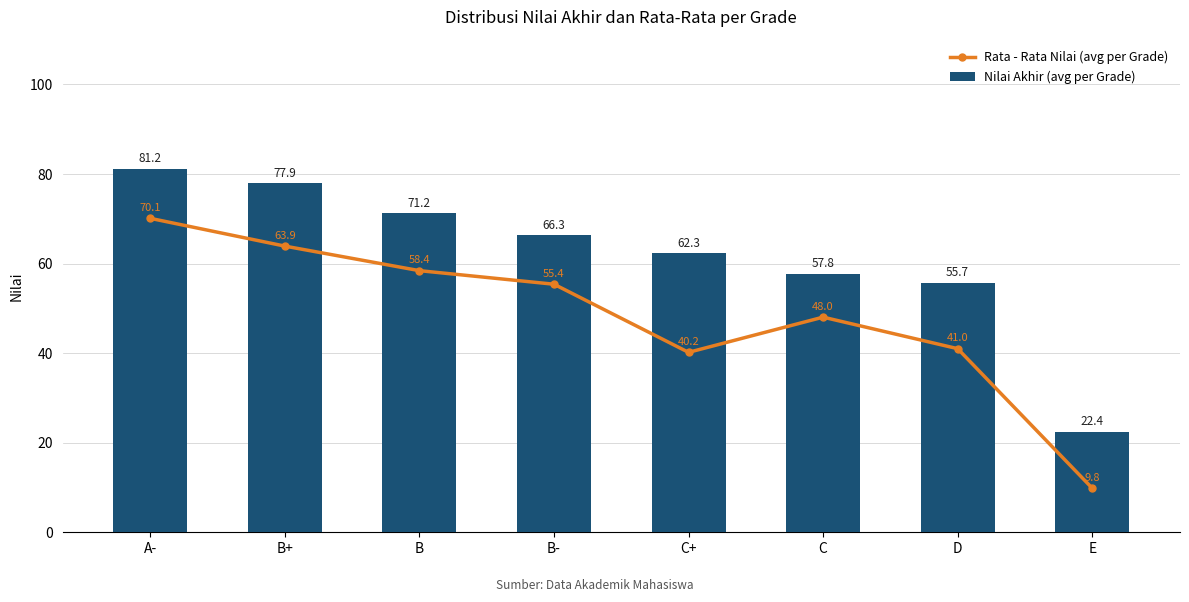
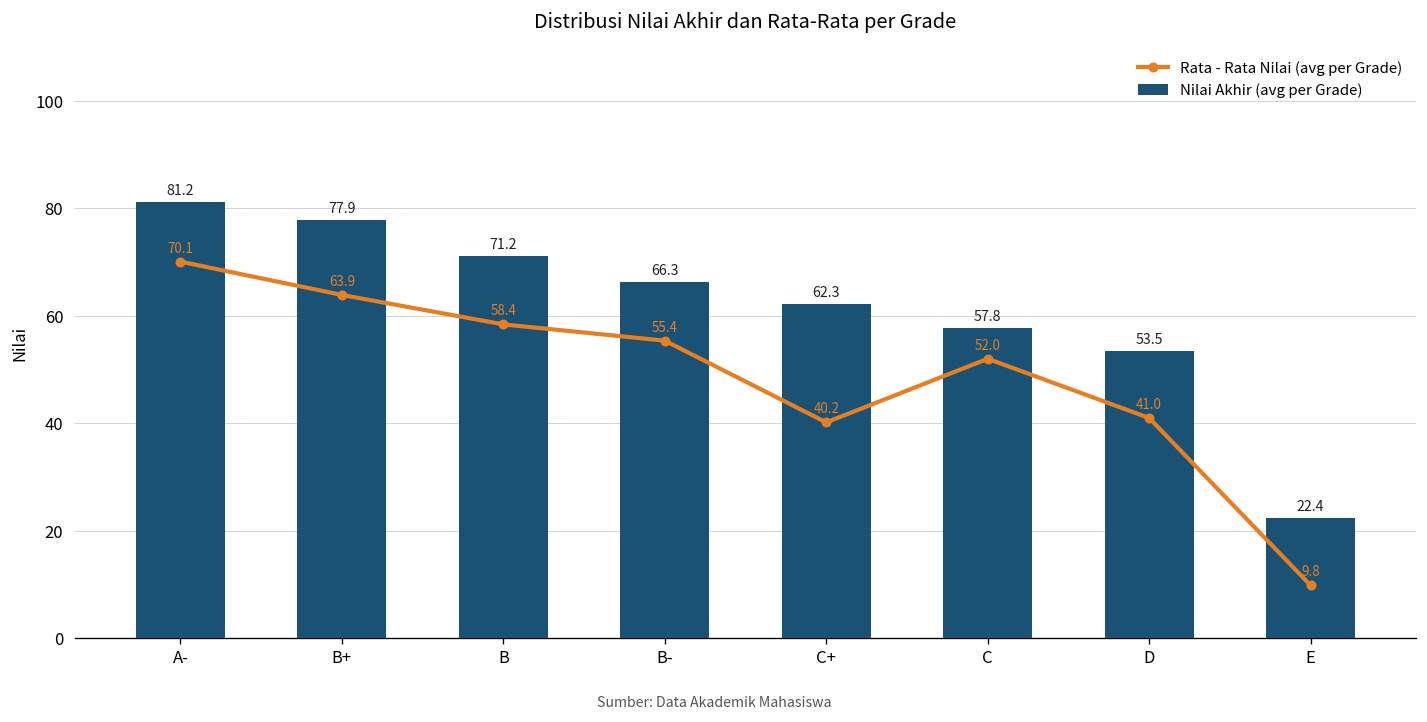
Rata - Rata Nilai (avg per Grade), C: 48.0 -> 52.0
Nilai Akhir (avg per Grade), D: 55.7 -> 53.5
